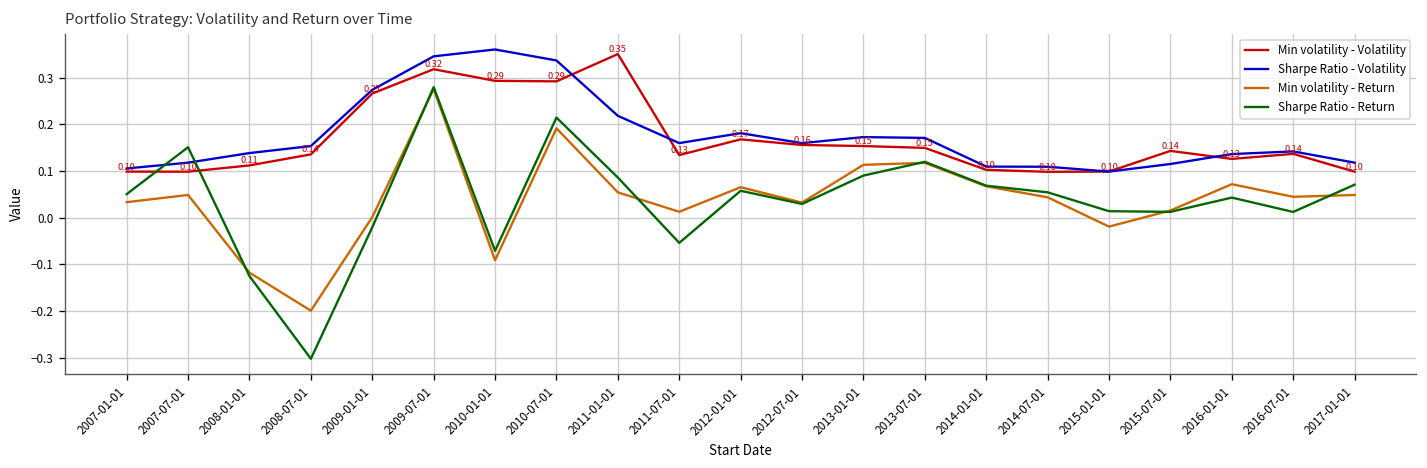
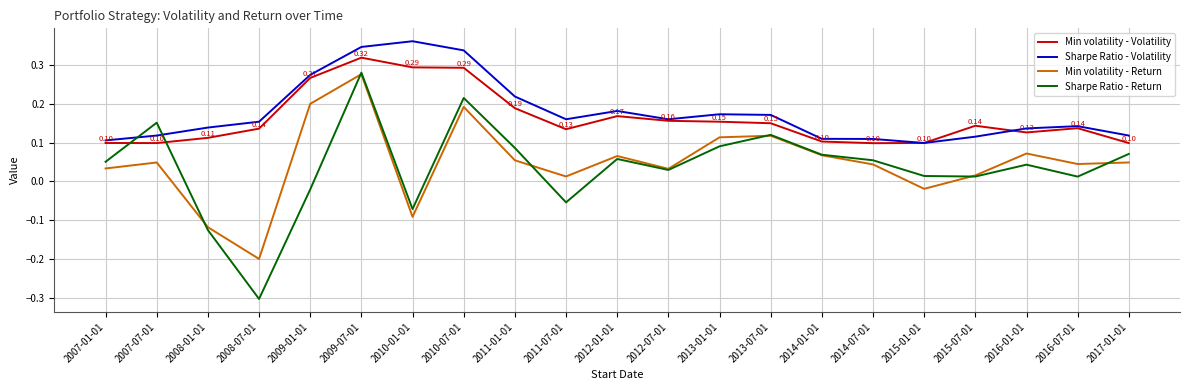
Min volatility - Return, 2009-01-01: 0.00 -> 0.20
Min volatility - Volatility, 2011-01-01: 0.35 -> 0.19
